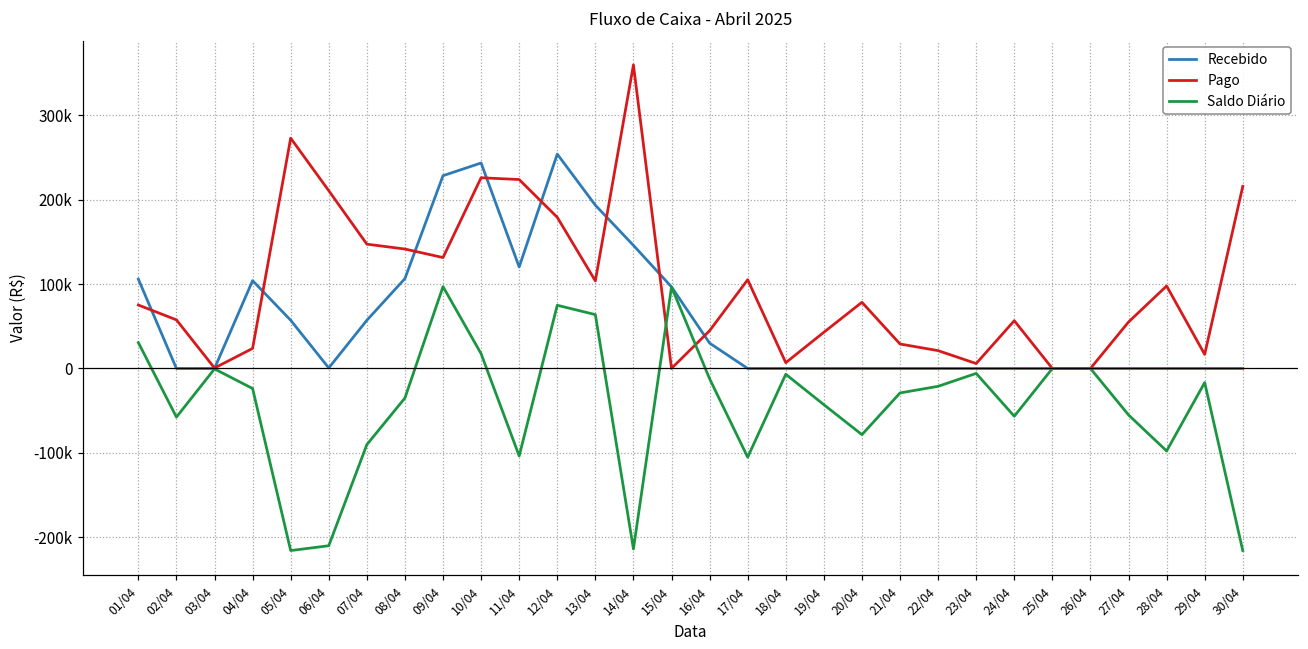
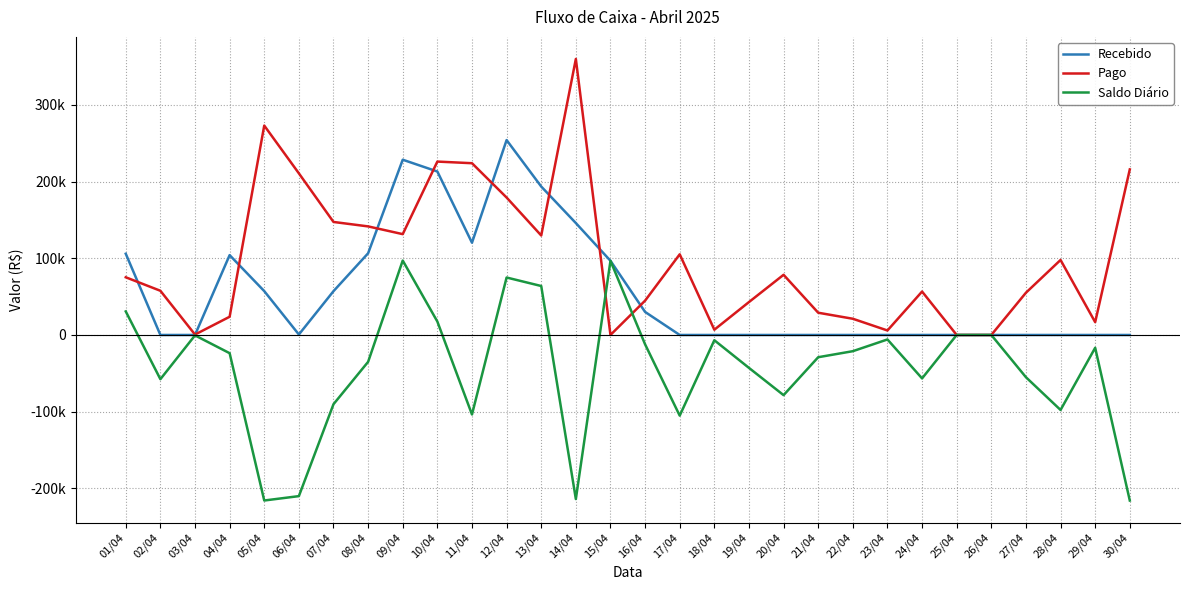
Recebido, 10/04: 240000 -> 210000
Pago, 13/04: 100000 -> 130000
